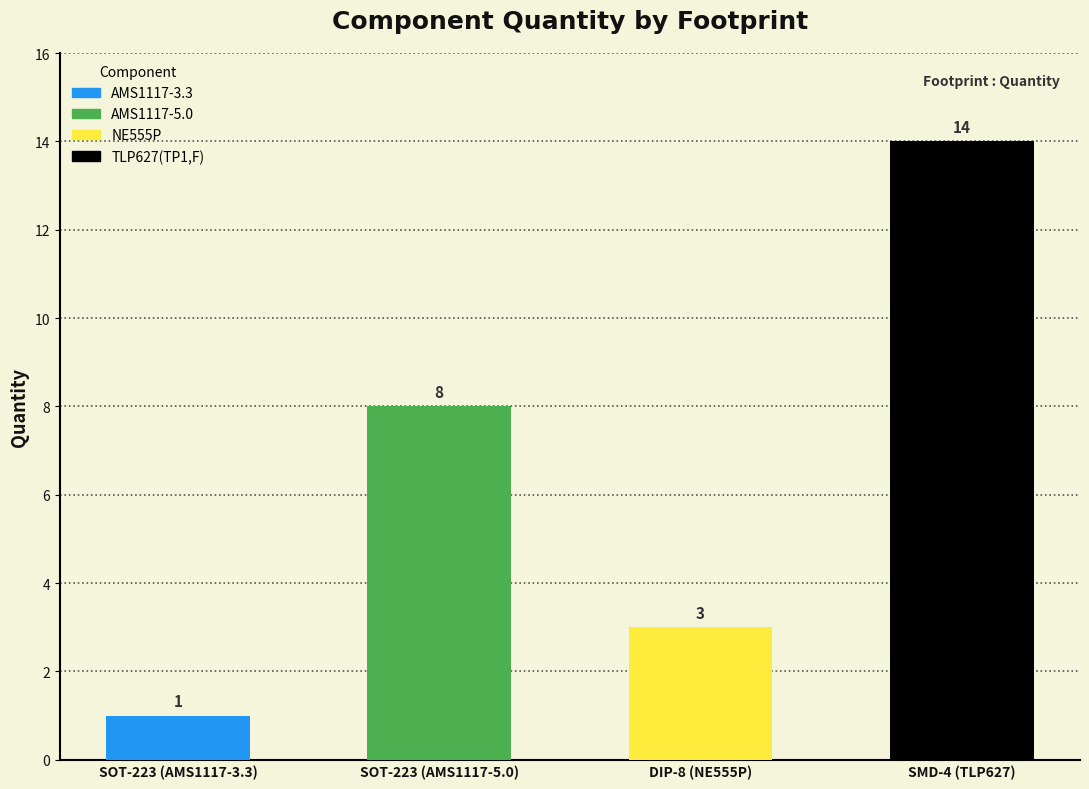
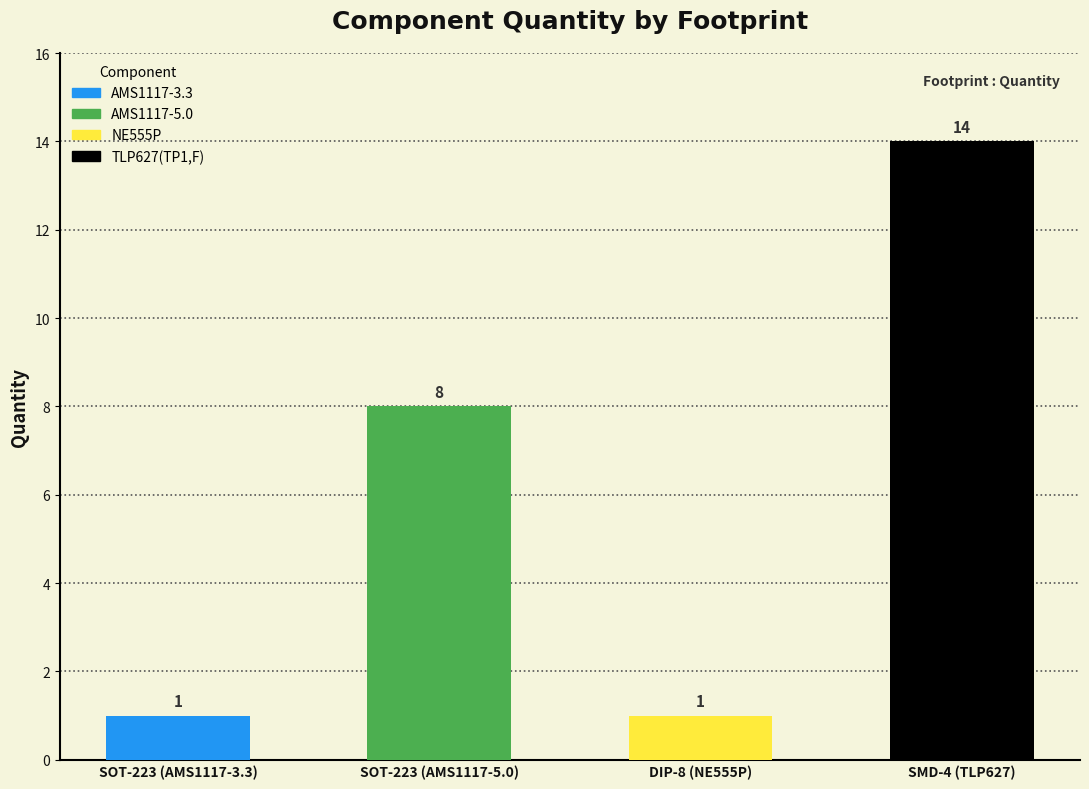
DIP-8 (NE555P): 3 -> 1
